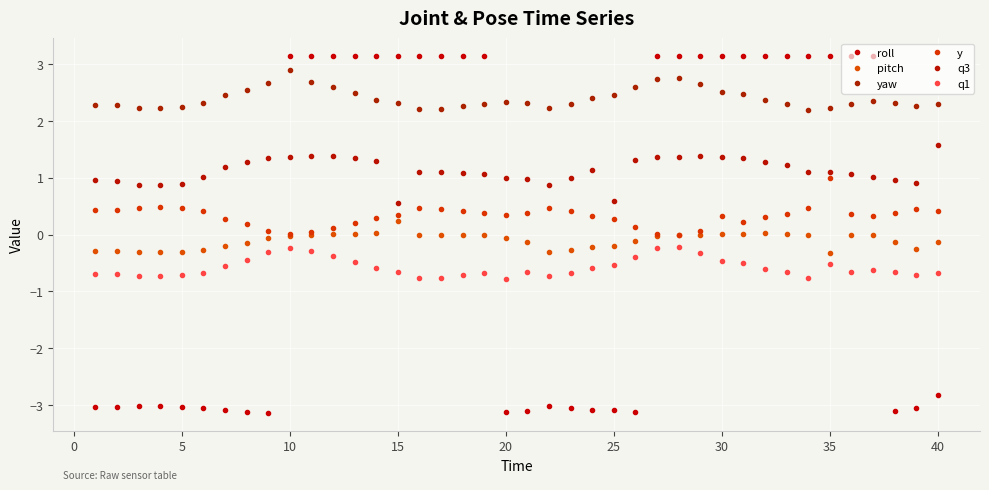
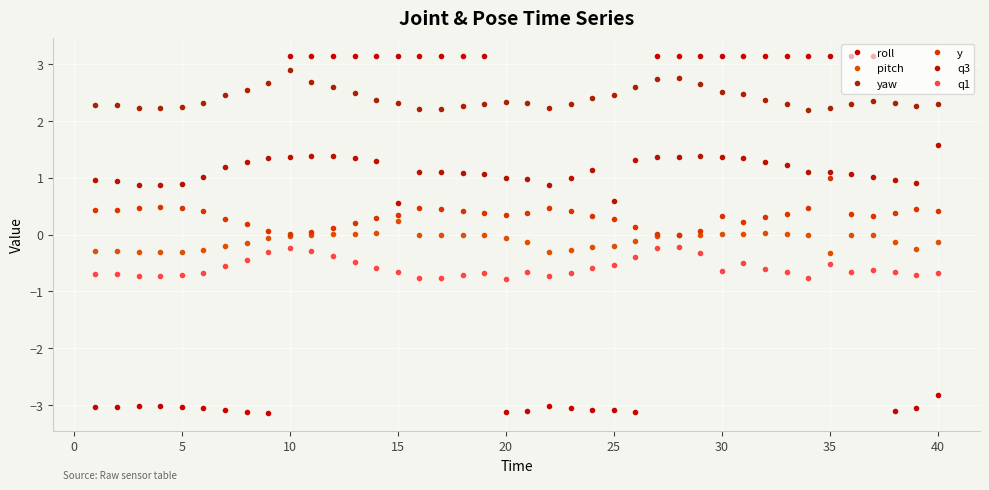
q1, 30: -0.5 -> -0.6
